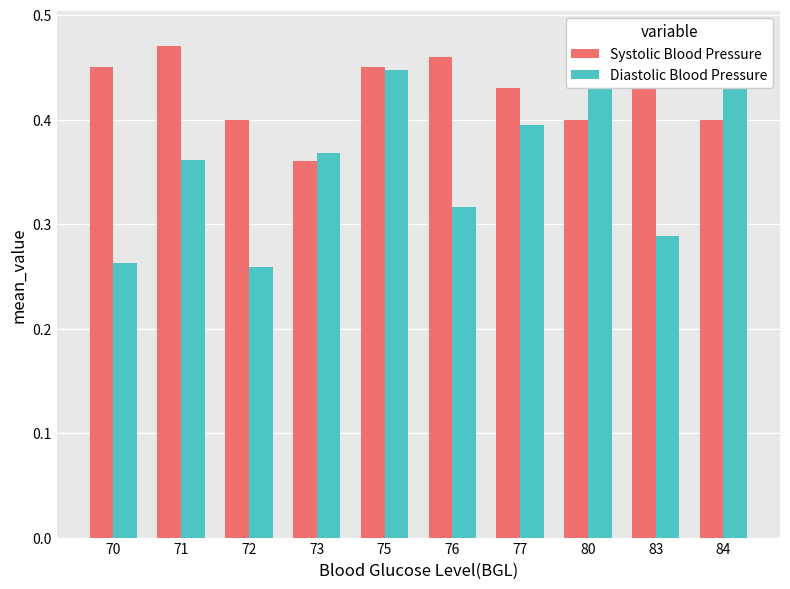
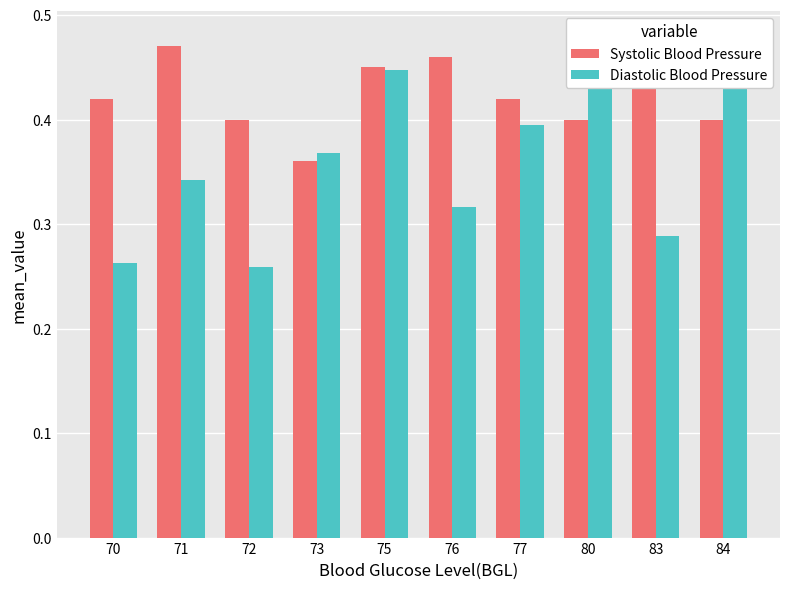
Systolic Blood Pressure, 70: 0.45 -> 0.42
Diastolic Blood Pressure, 71: 0.361 -> 0.342
Systolic Blood Pressure, 77: 0.43 -> 0.42
